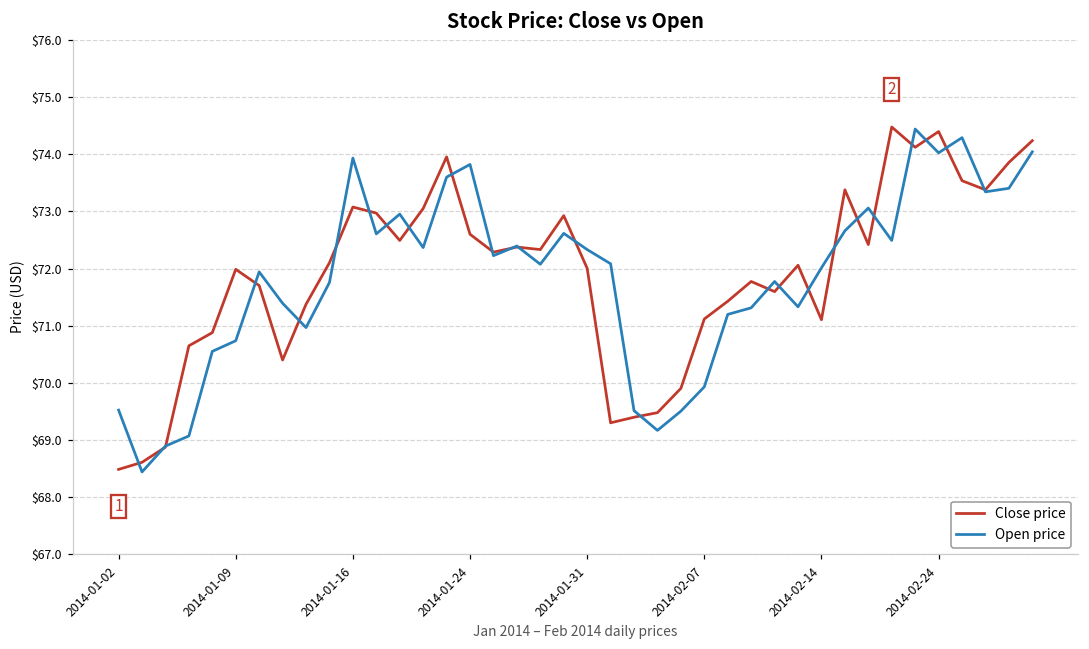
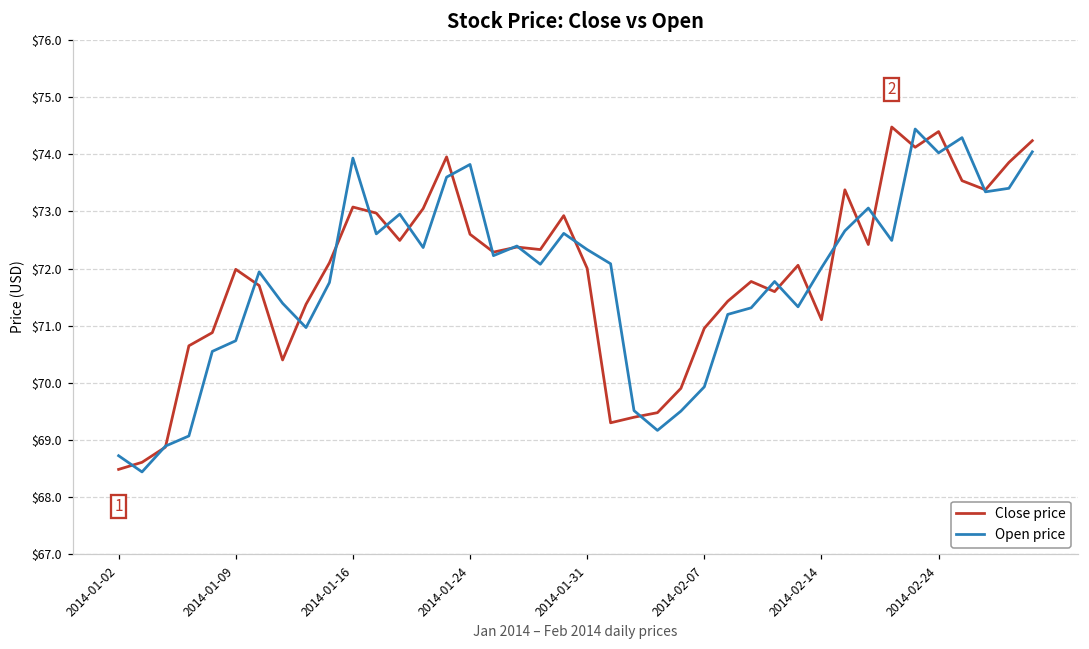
Open price, 2014-01-02: $69.5 -> $68.7
Close price, 2014-02-07: $71.1 -> $71.0
